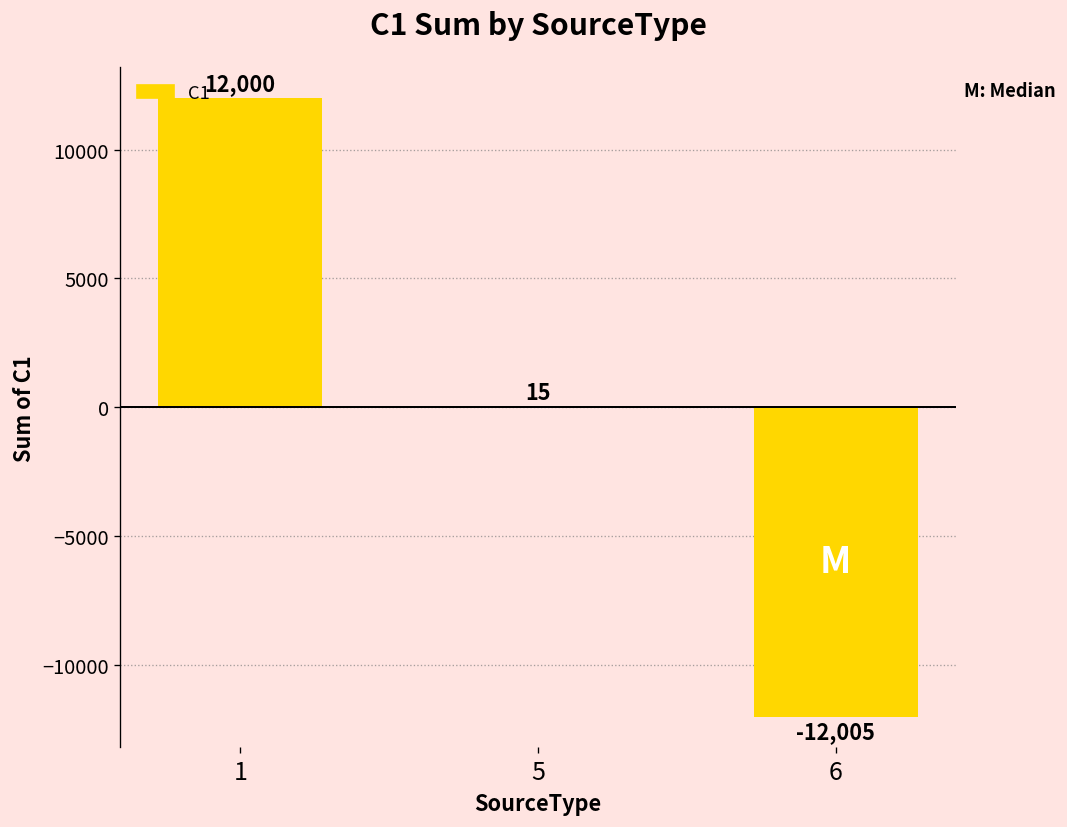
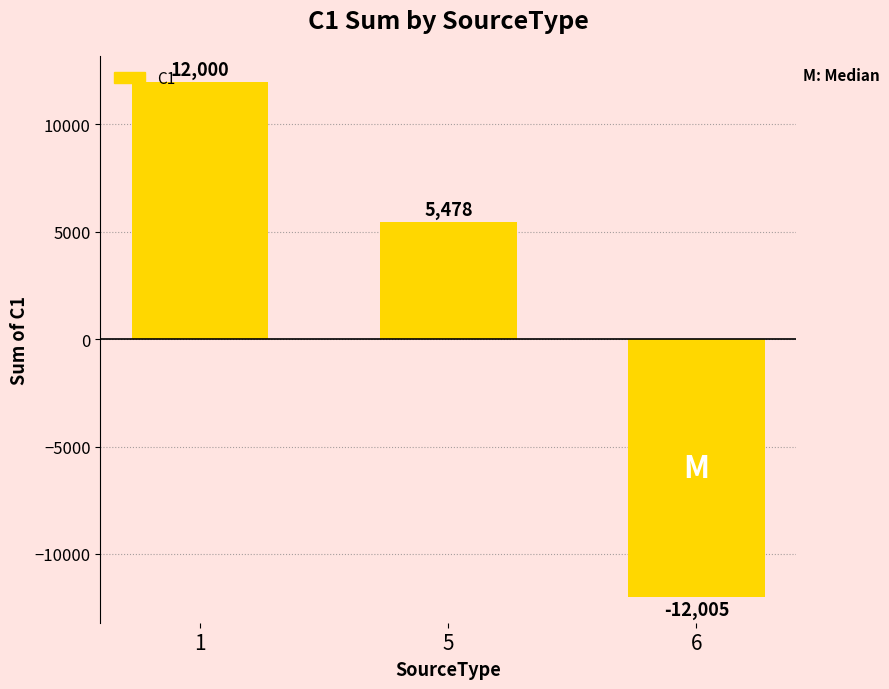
5: 15 -> 5,478
